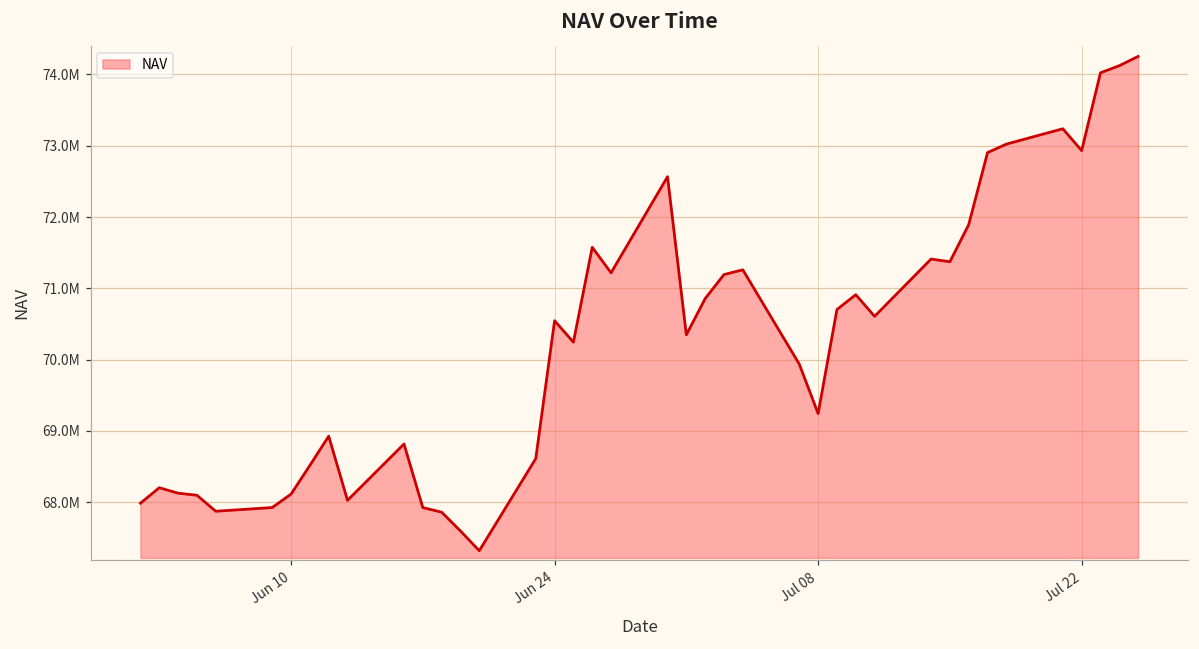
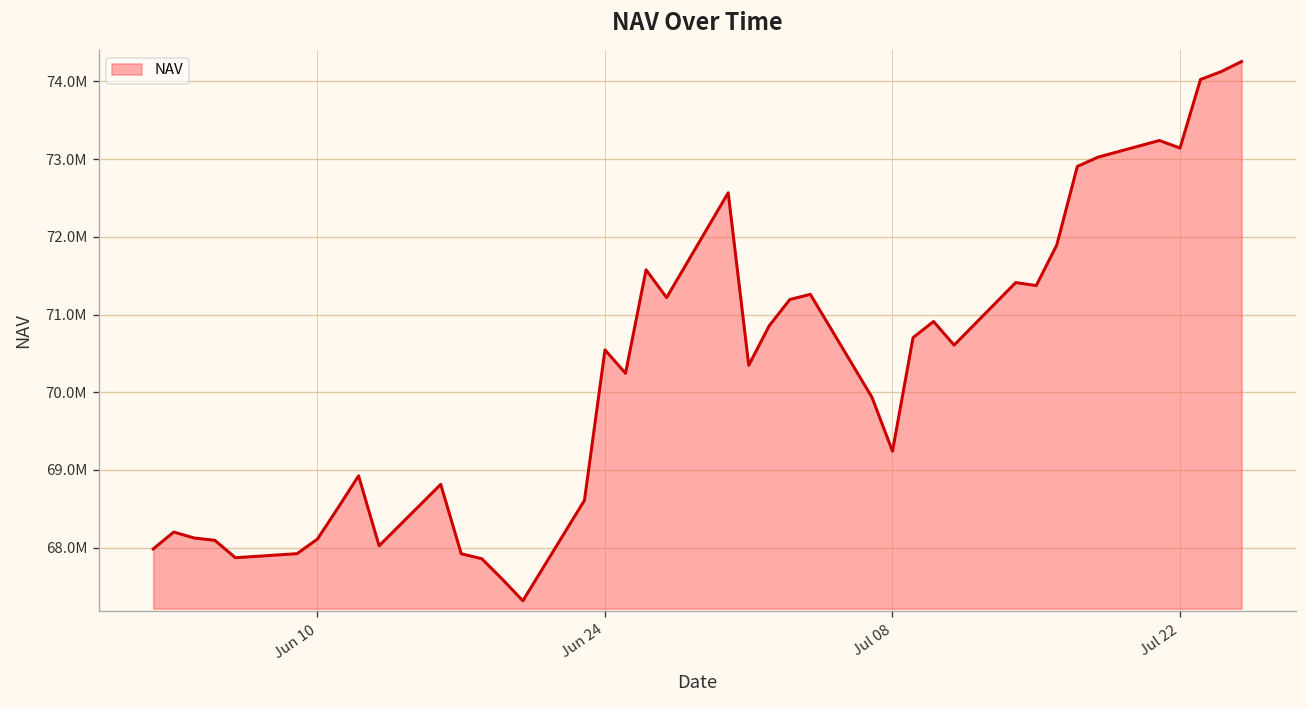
Jul 22: 72900000 -> 73100000
